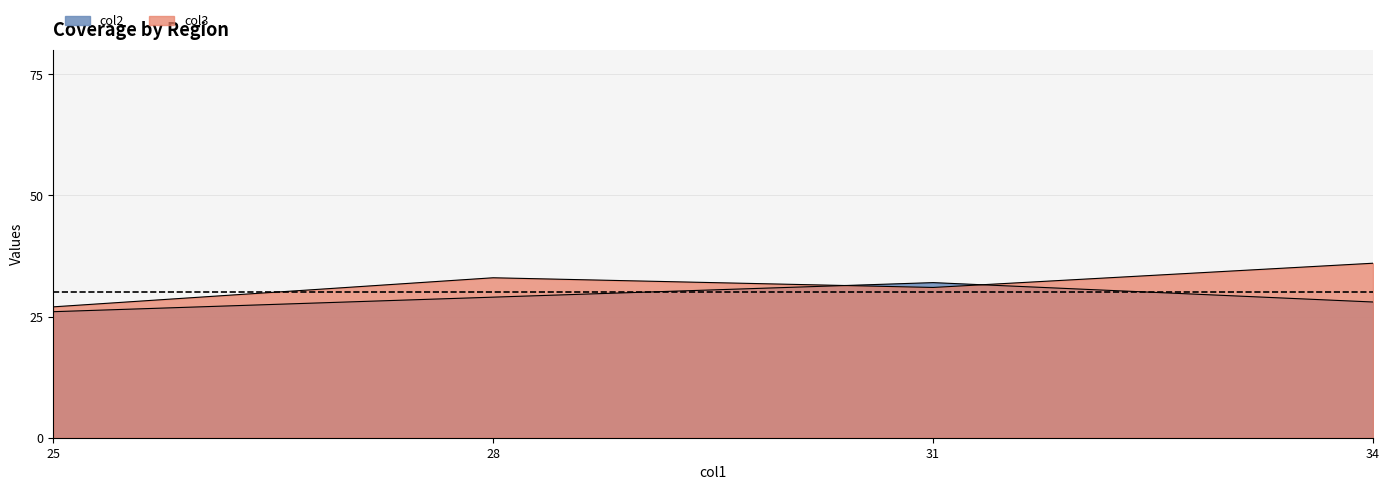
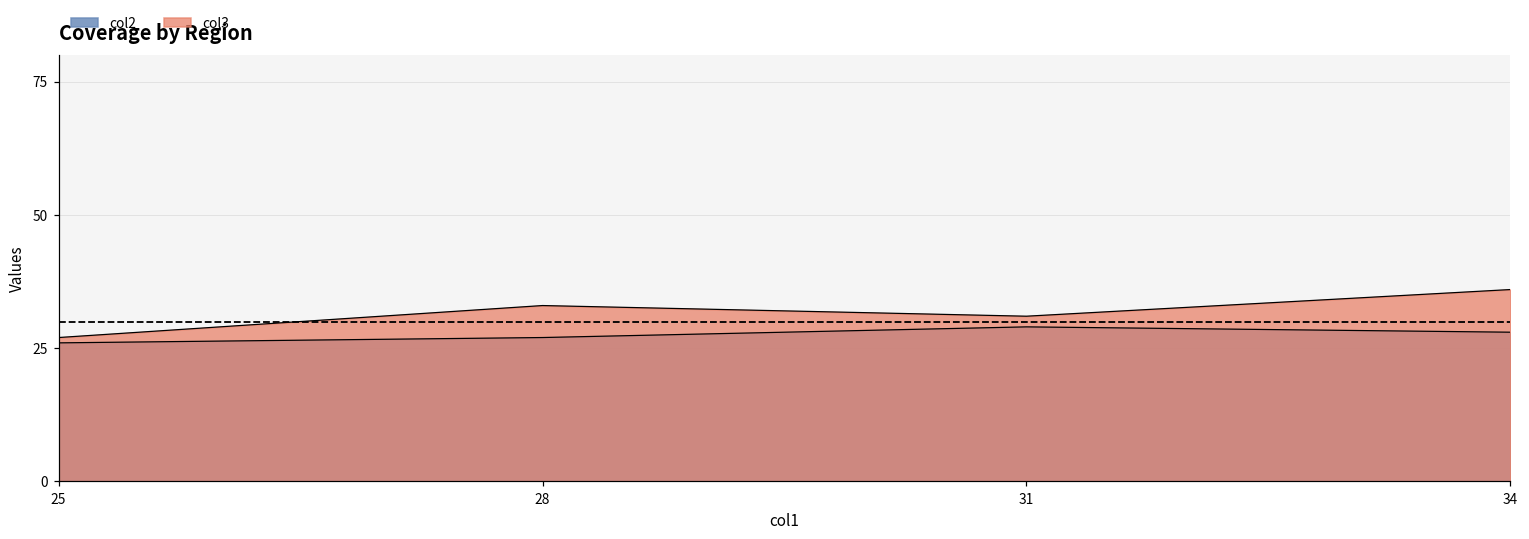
col2, 28: 29 -> 27
col2, 31: 32 -> 29
